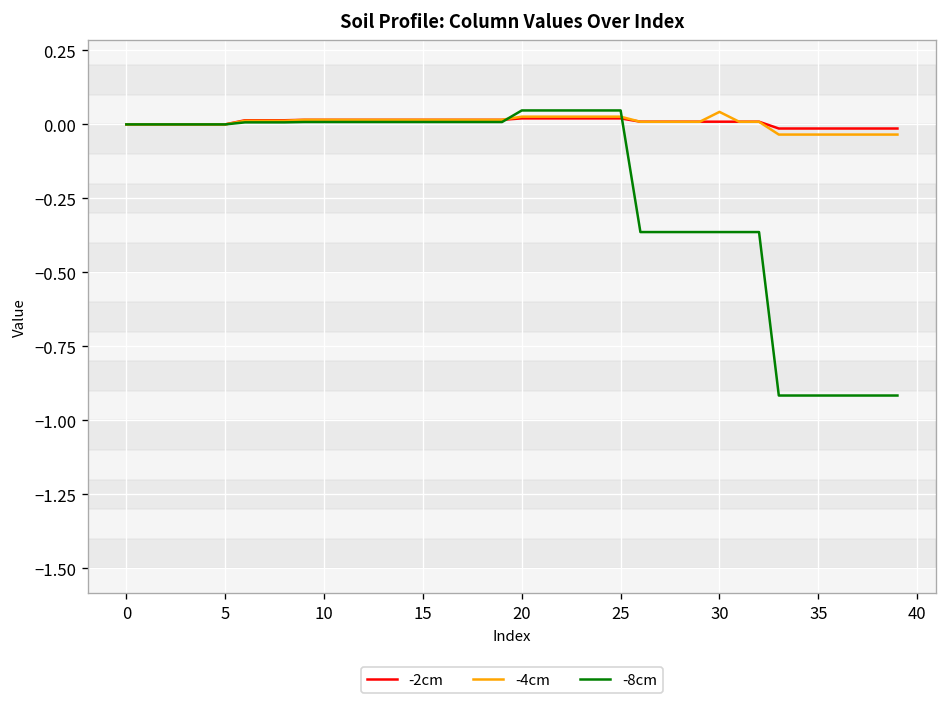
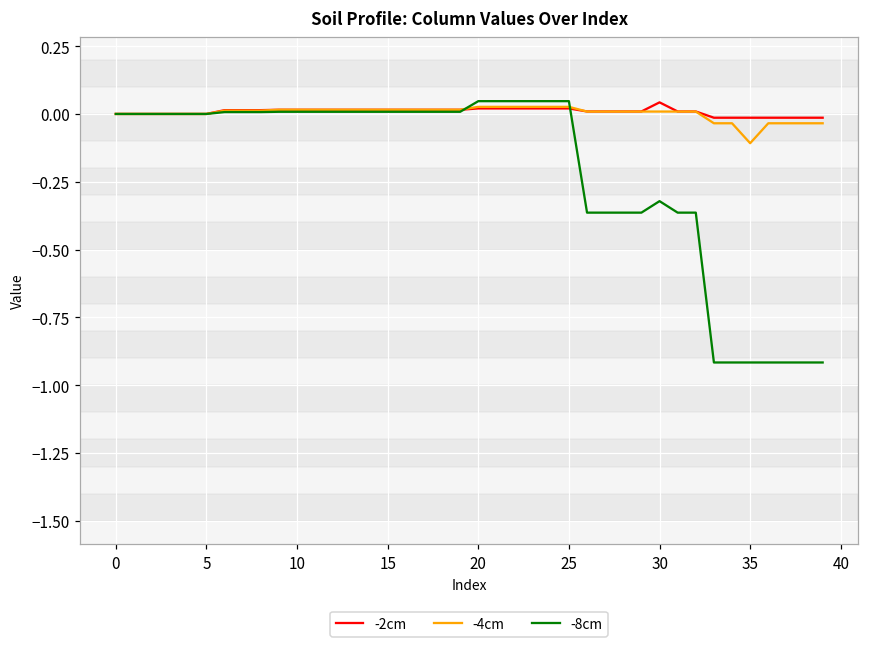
-2cm, 30: 0.01 -> 0.04
-4cm, 30: 0.04 -> 0.01
-8cm, 30: -0.36 -> -0.32
-4cm, 35: -0.03 -> -0.11
